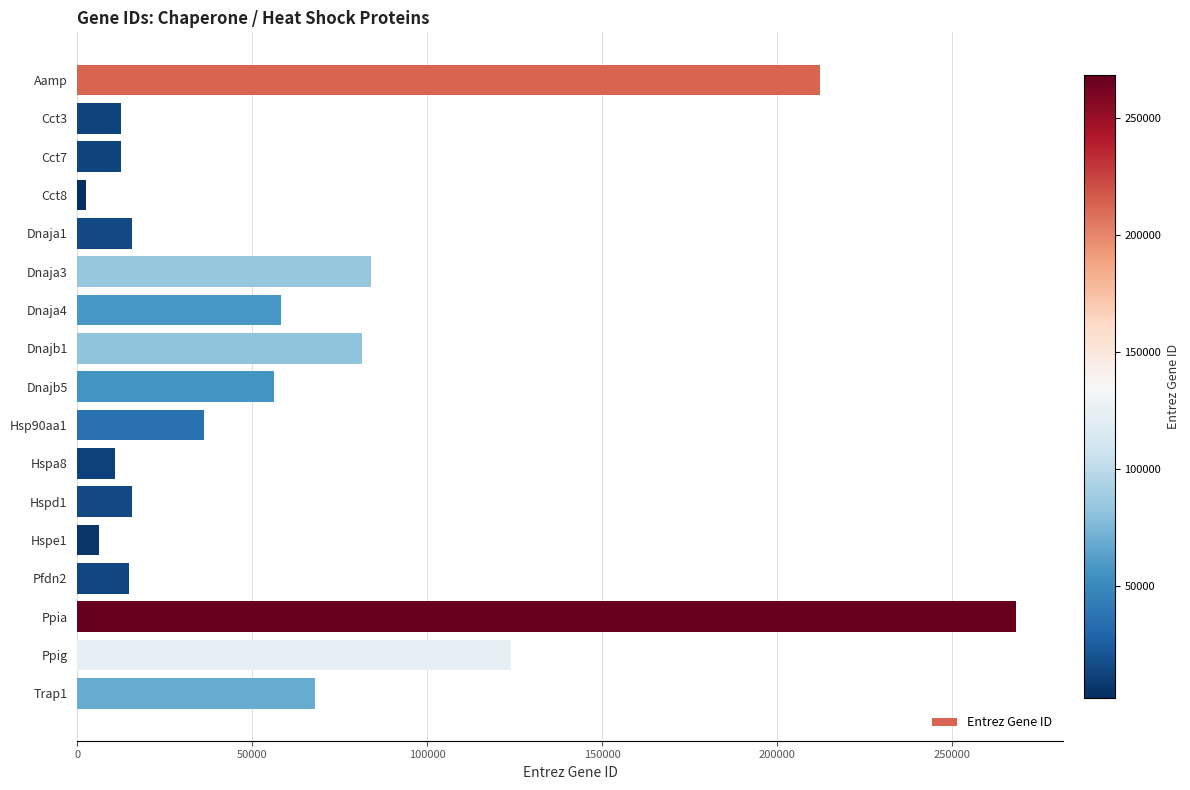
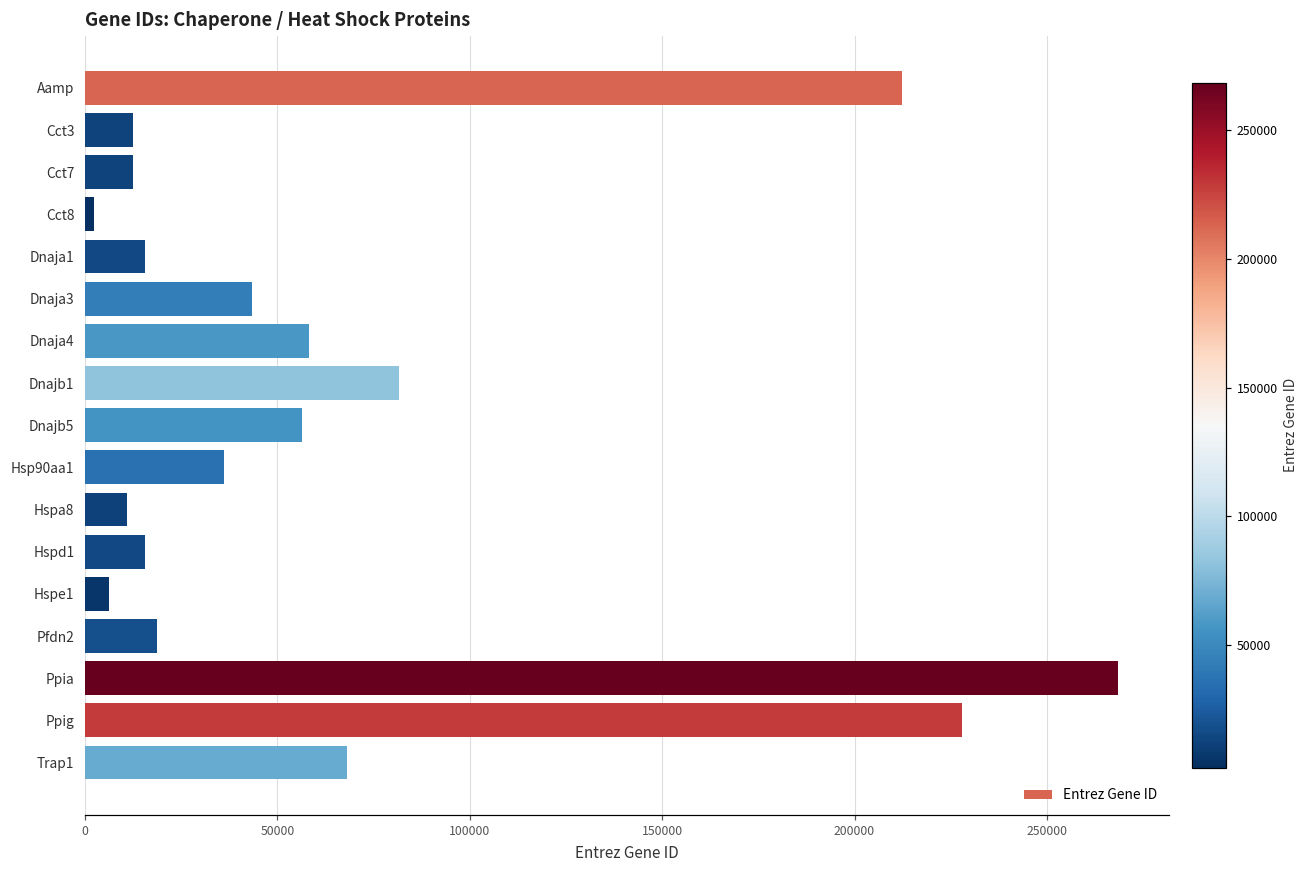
Dnaja3: 84000 -> 43000
Pfdn2: 15000 -> 19000
Ppig: 124000 -> 228000
